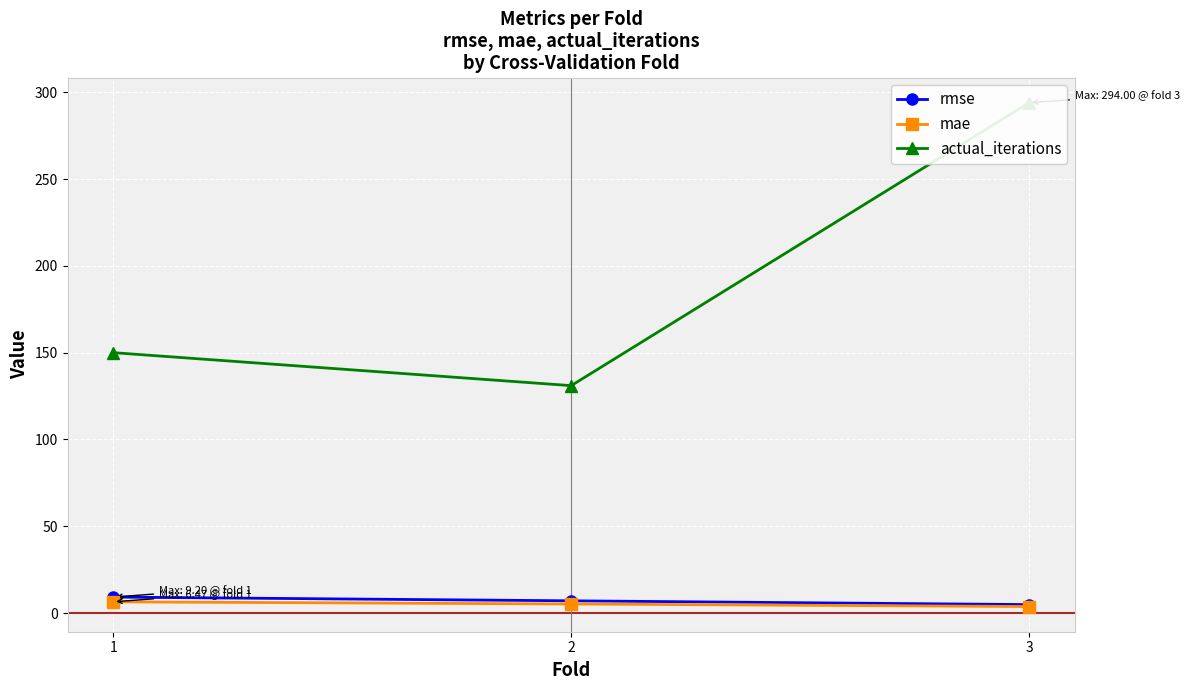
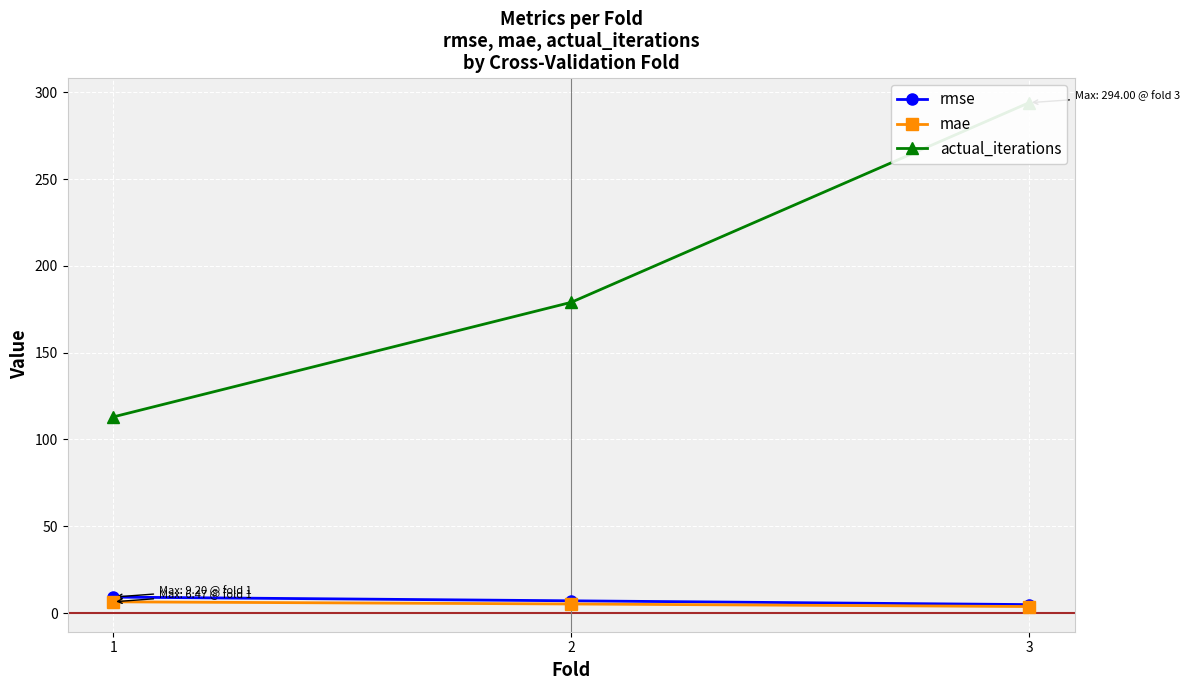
actual_iterations, 1: 150 -> 113
actual_iterations, 2: 131 -> 179
